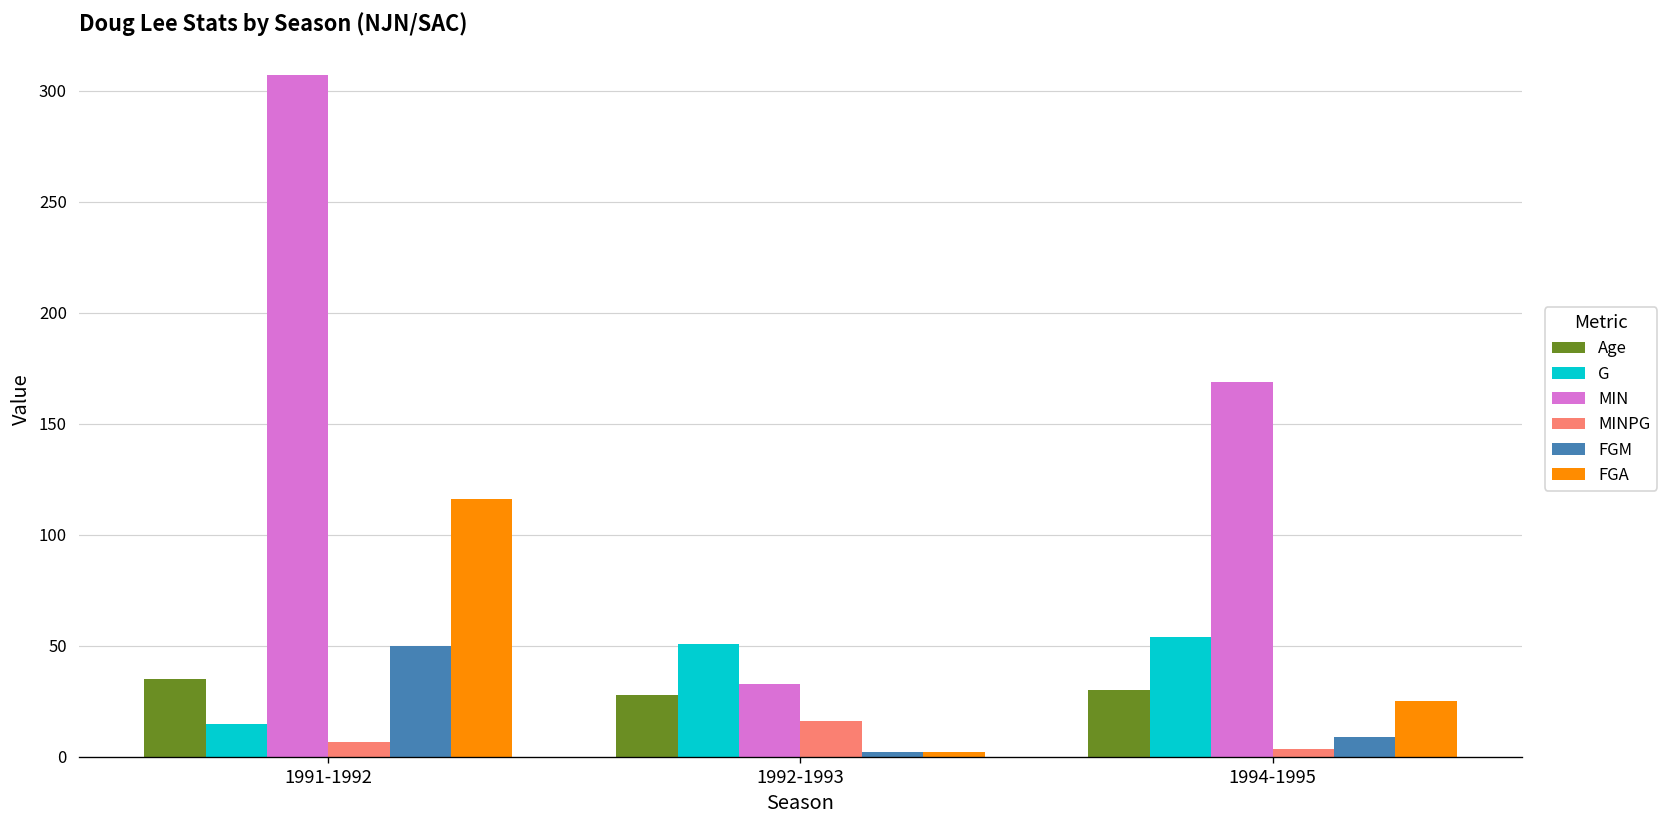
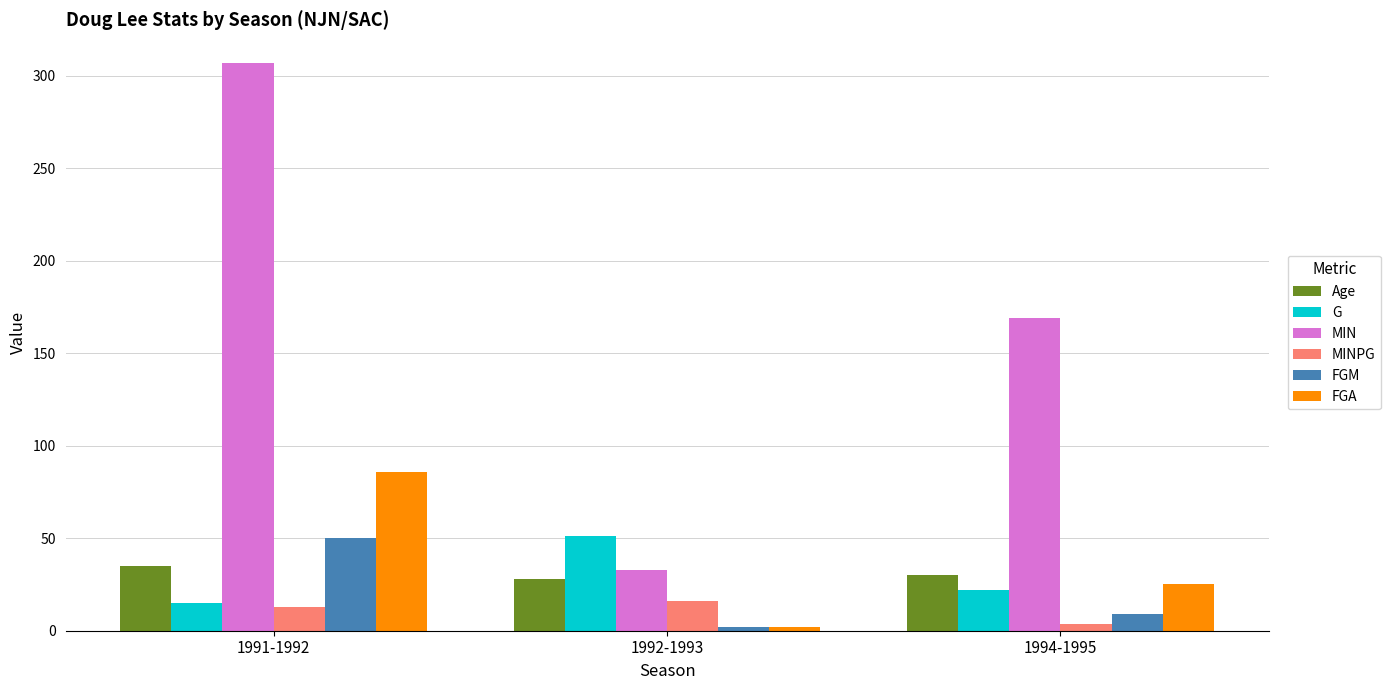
MINPG, 1991-1992: 7 -> 13
FGA, 1991-1992: 116 -> 86
G, 1994-1995: 54 -> 22
